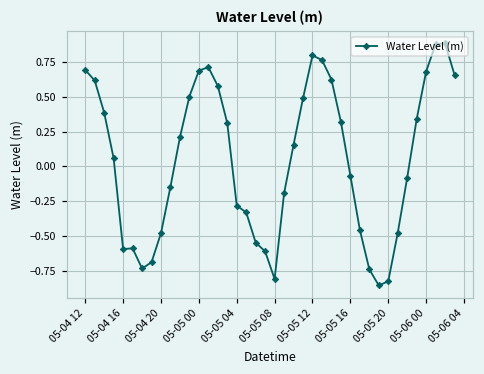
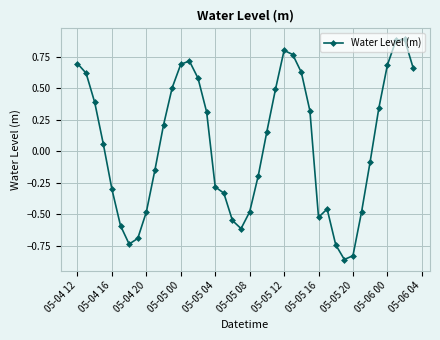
05-04 16: -0.60 -> -0.30
05-05 08: -0.81 -> -0.48
05-05 16: -0.07 -> -0.52
